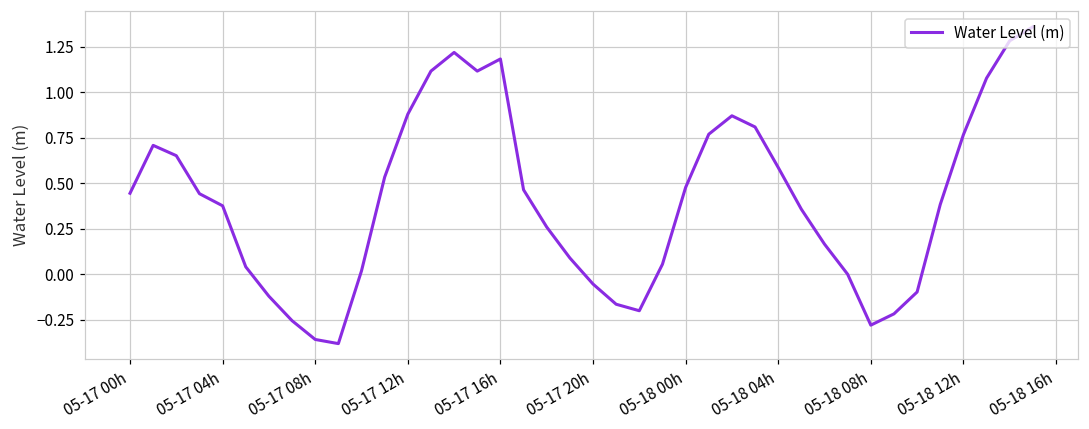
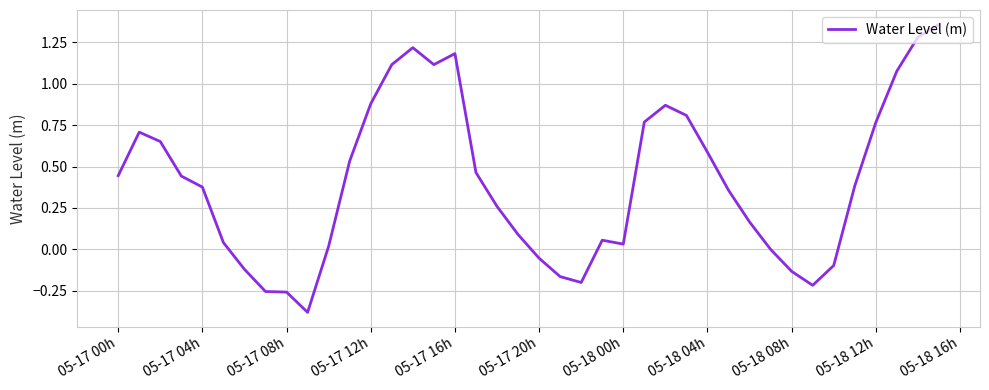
05-17 08h: -0.36 -> -0.26
05-18 00h: 0.48 -> 0.03
05-18 08h: -0.28 -> -0.13
